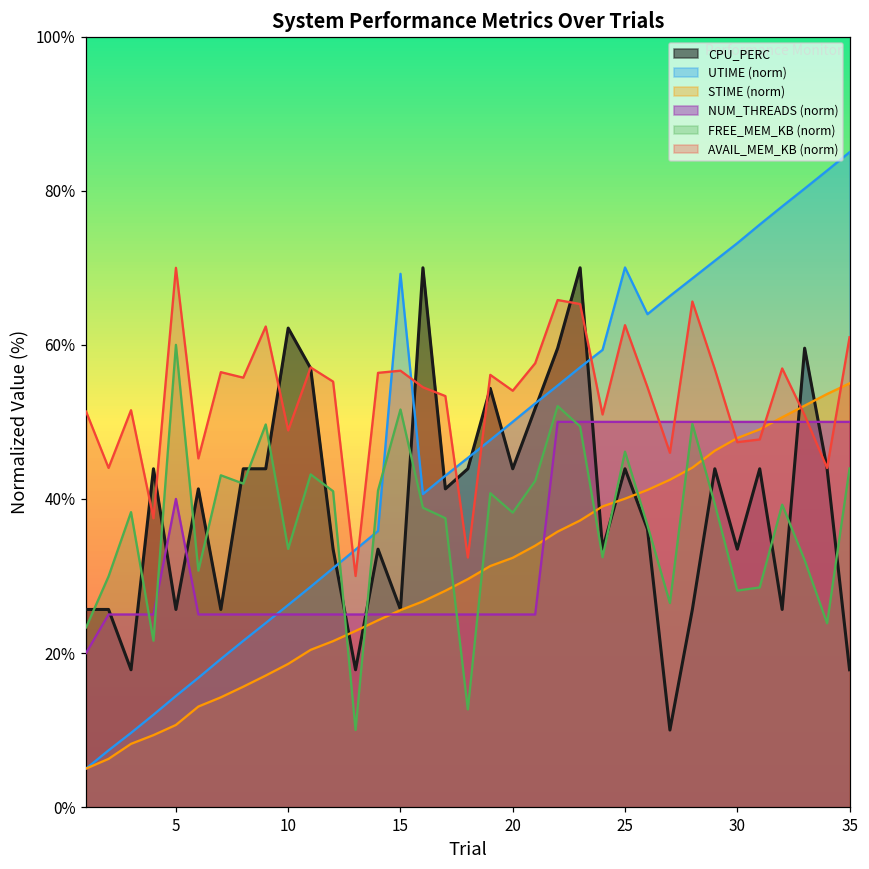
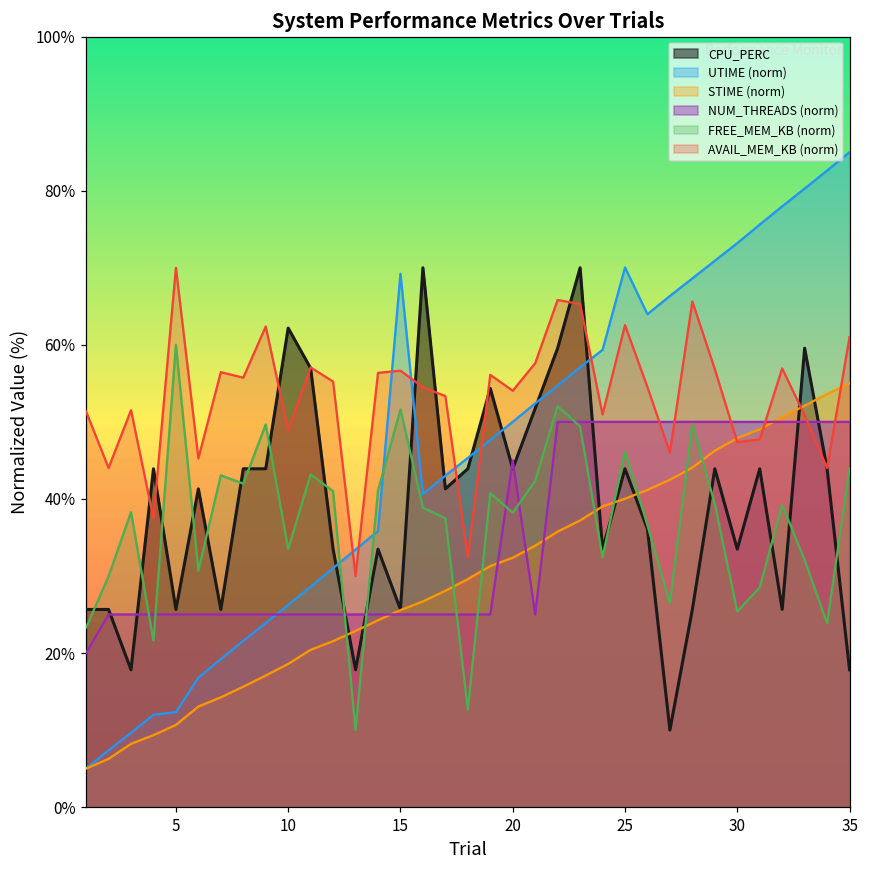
UTIME (norm), 5: 14% -> 12%
NUM_THREADS (norm), 5: 40% -> 25%
NUM_THREADS (norm), 20: 25% -> 45%
FREE_MEM_KB (norm), 30: 28% -> 25%
